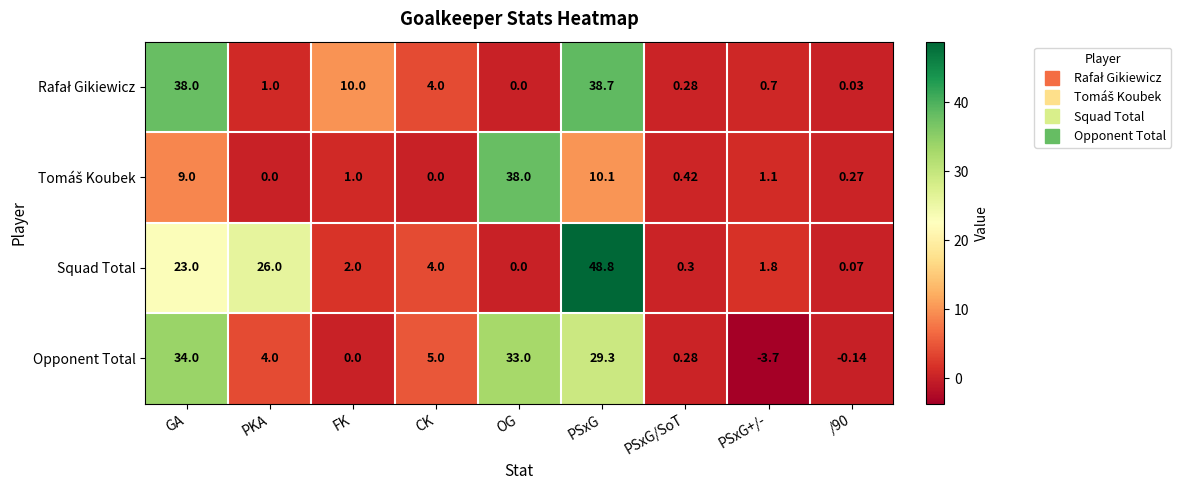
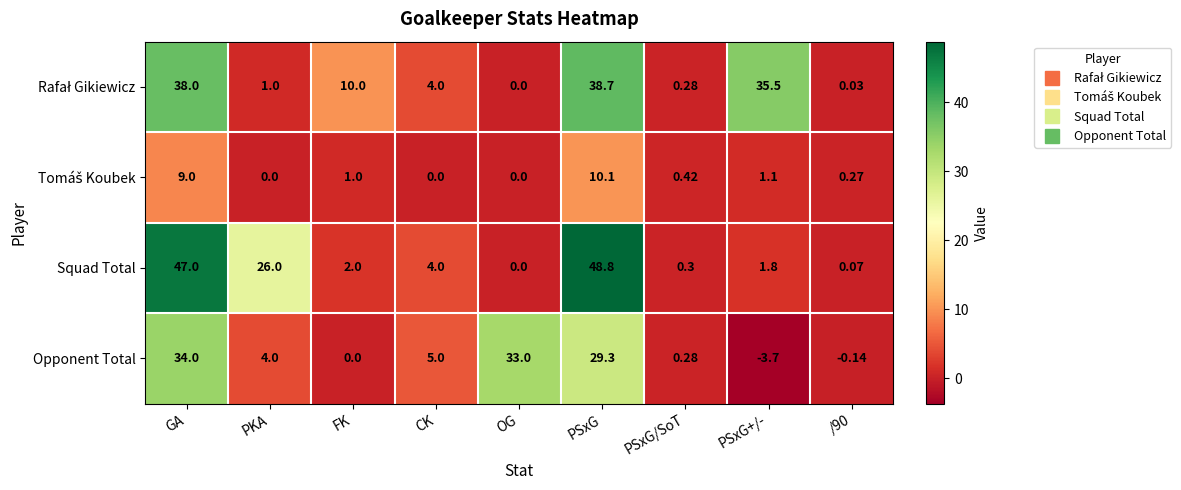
Rafał Gikiewicz, PSxG+/-: 0.7 -> 35.5
Tomáš Koubek, OG: 38.0 -> 0.0
Squad Total, GA: 23.0 -> 47.0
